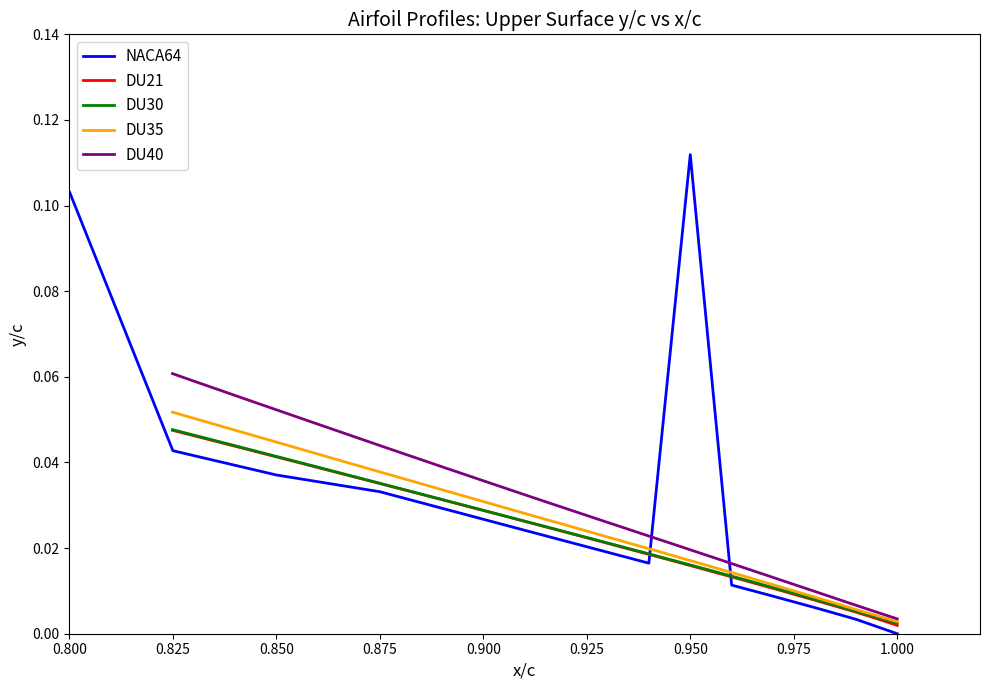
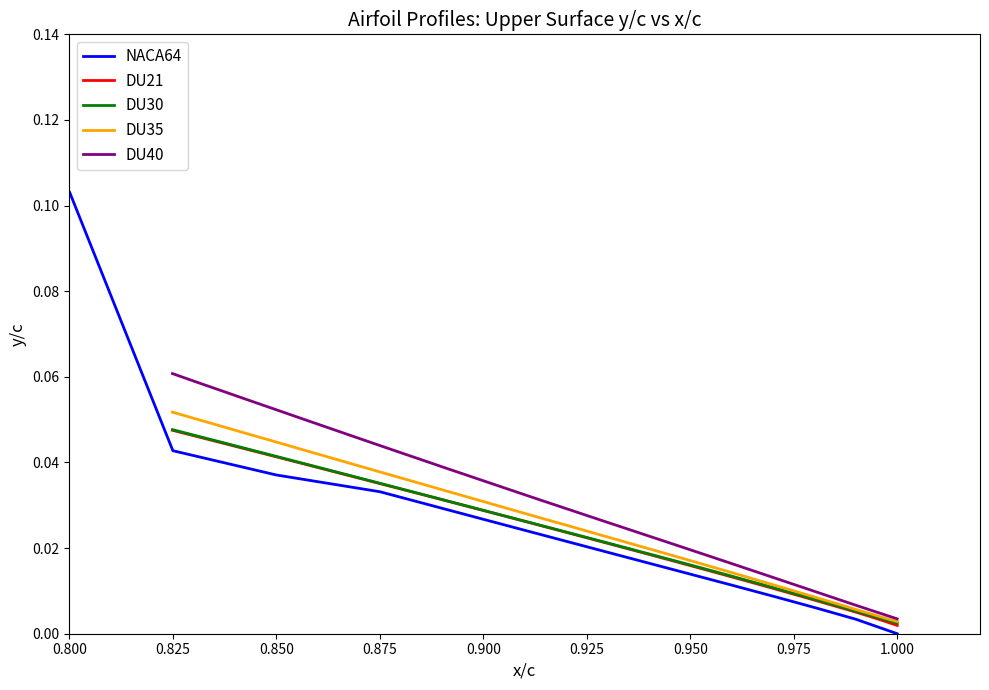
NACA64, 0.950: 0.112 -> 0.014
